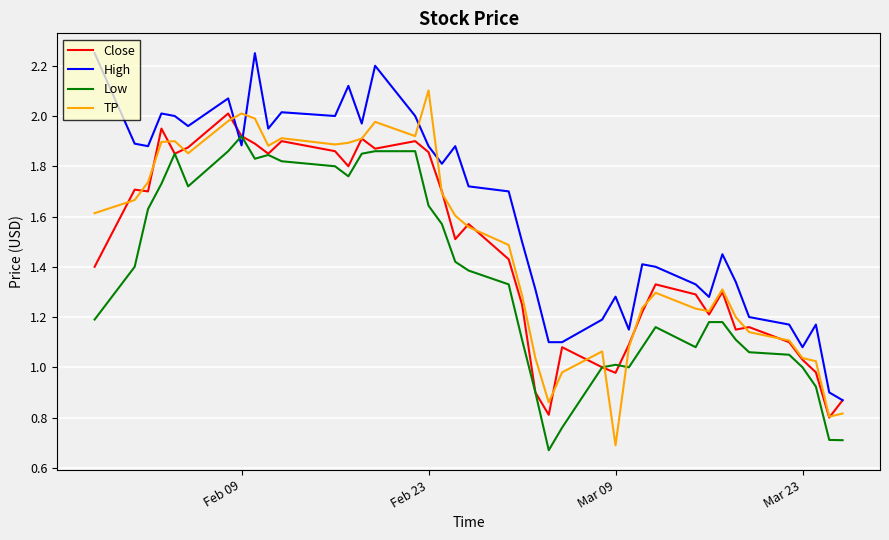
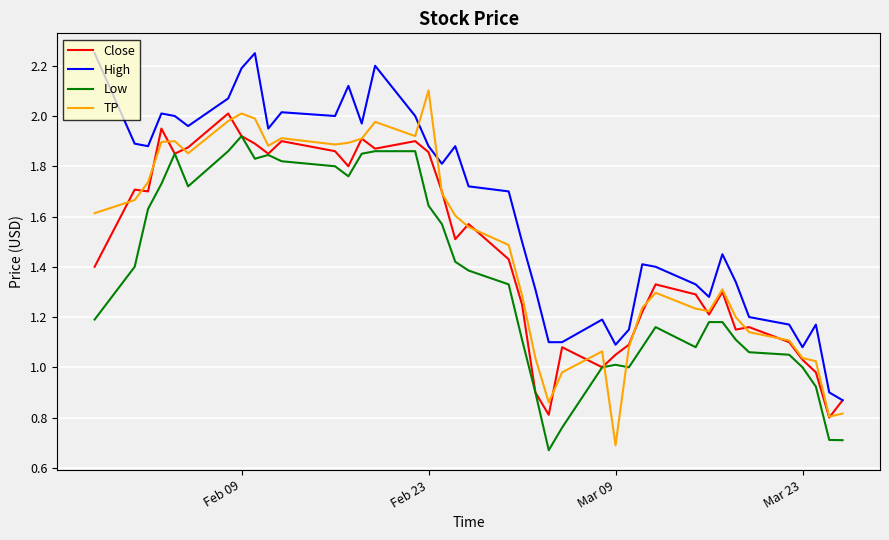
High, Feb 09: 1.88 -> 2.19
Close, Mar 09: 0.98 -> 1.05
High, Mar 09: 1.28 -> 1.09
